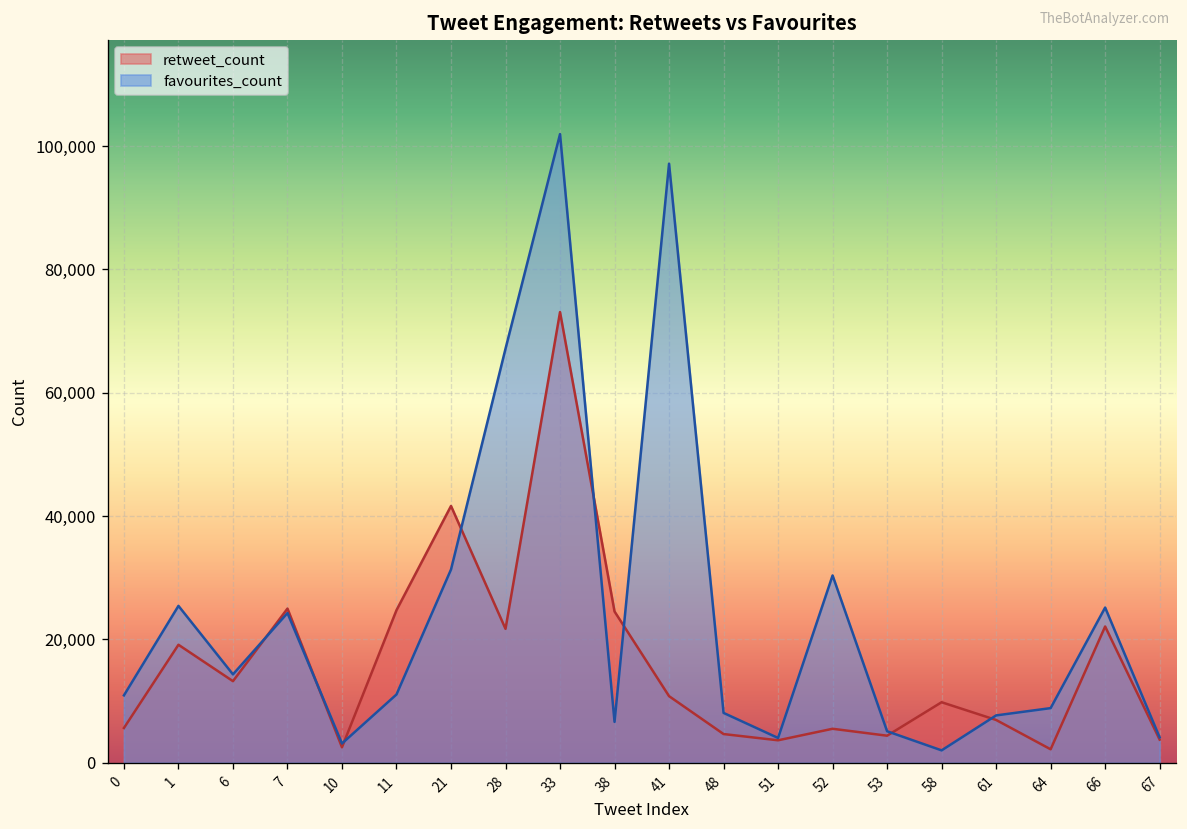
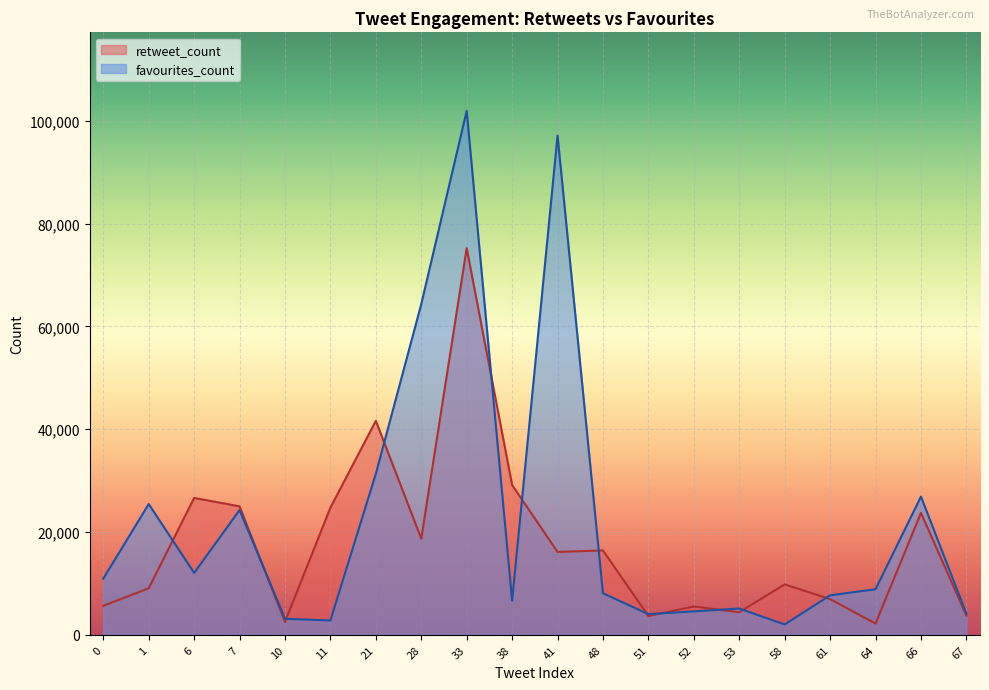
retweet_count, 1: 19,000 -> 9,000
retweet_count, 6: 13,000 -> 27,000
favourites_count, 6: 14,000 -> 12,000
favourites_count, 11: 11,000 -> 3,000
retweet_count, 28: 22,000 -> 19,000
favourites_count, 28: 67,000 -> 64,000
retweet_count, 33: 73,000 -> 75,000
retweet_count, 38: 25,000 -> 29,000
retweet_count, 41: 11,000 -> 16,000
retweet_count, 48: 5,000 -> 16,000
favourites_count, 52: 30,000 -> 5,000
retweet_count, 66: 22,000 -> 24,000
favourites_count, 66: 25,000 -> 27,000
